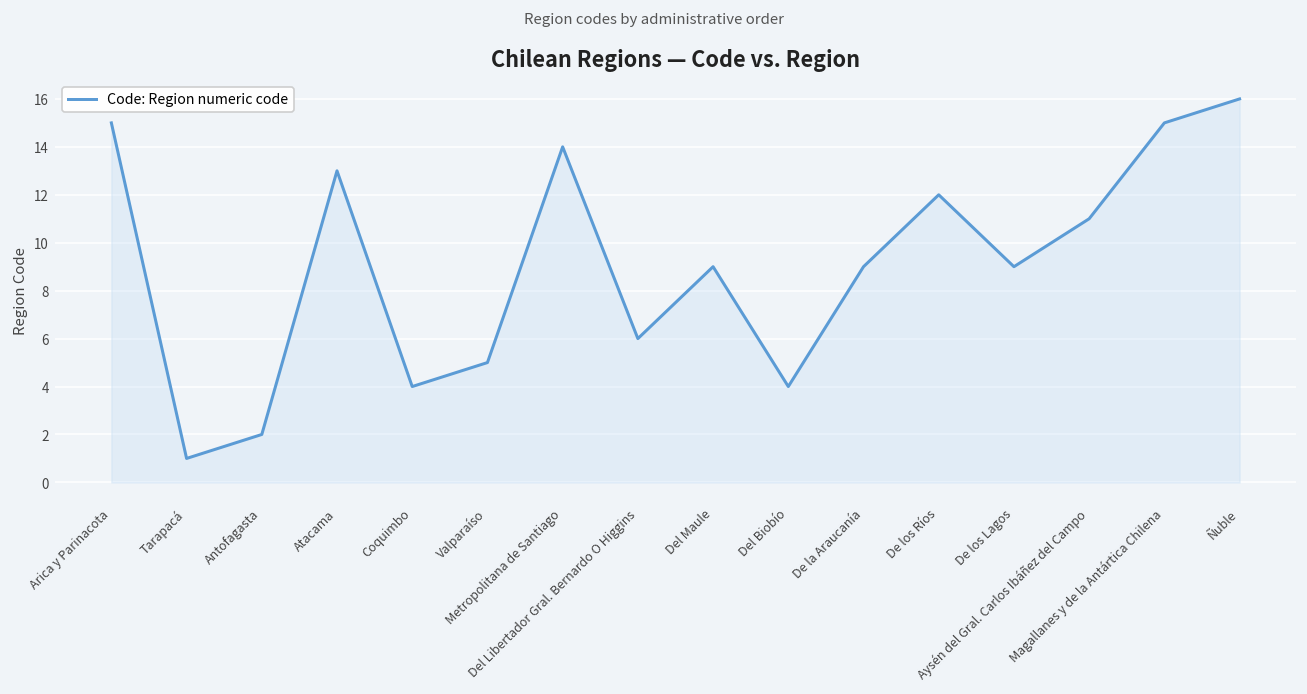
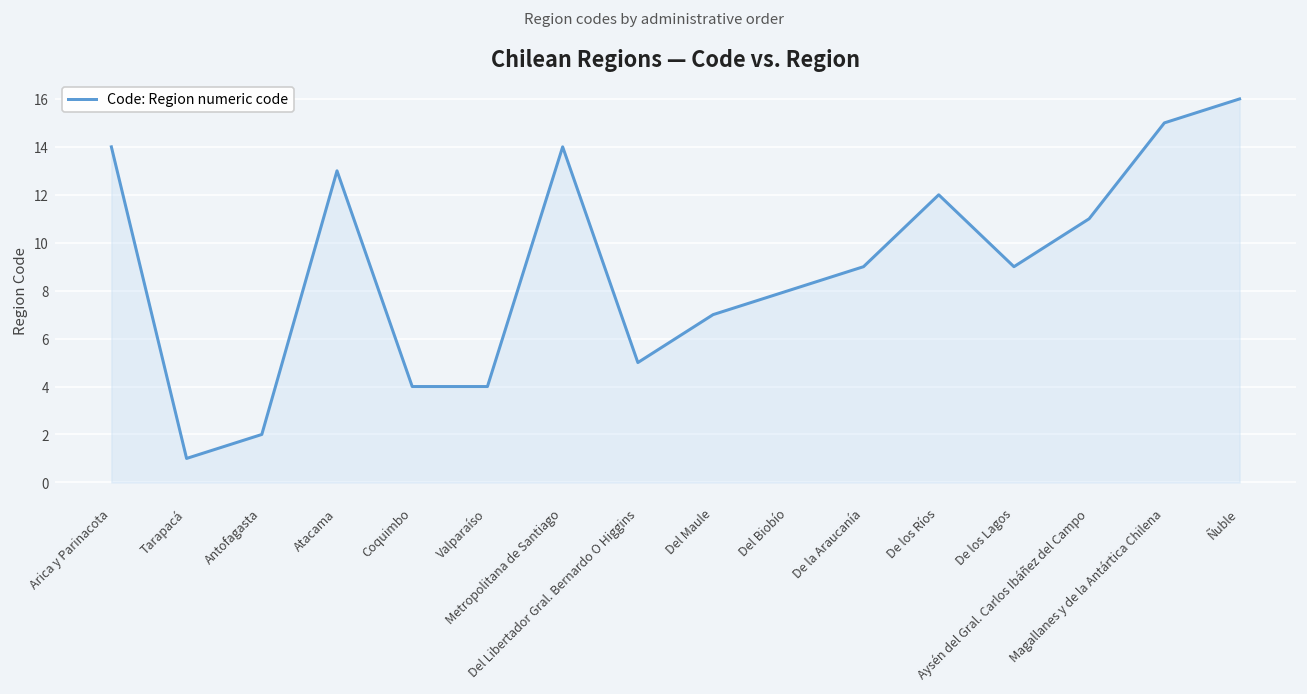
Arica y Parinacota: 15 -> 14
Valparaíso: 5 -> 4
Del Libertador Gral. Bernardo O Higgins: 6 -> 5
Del Maule: 9 -> 7
Del Biobío: 4 -> 8
